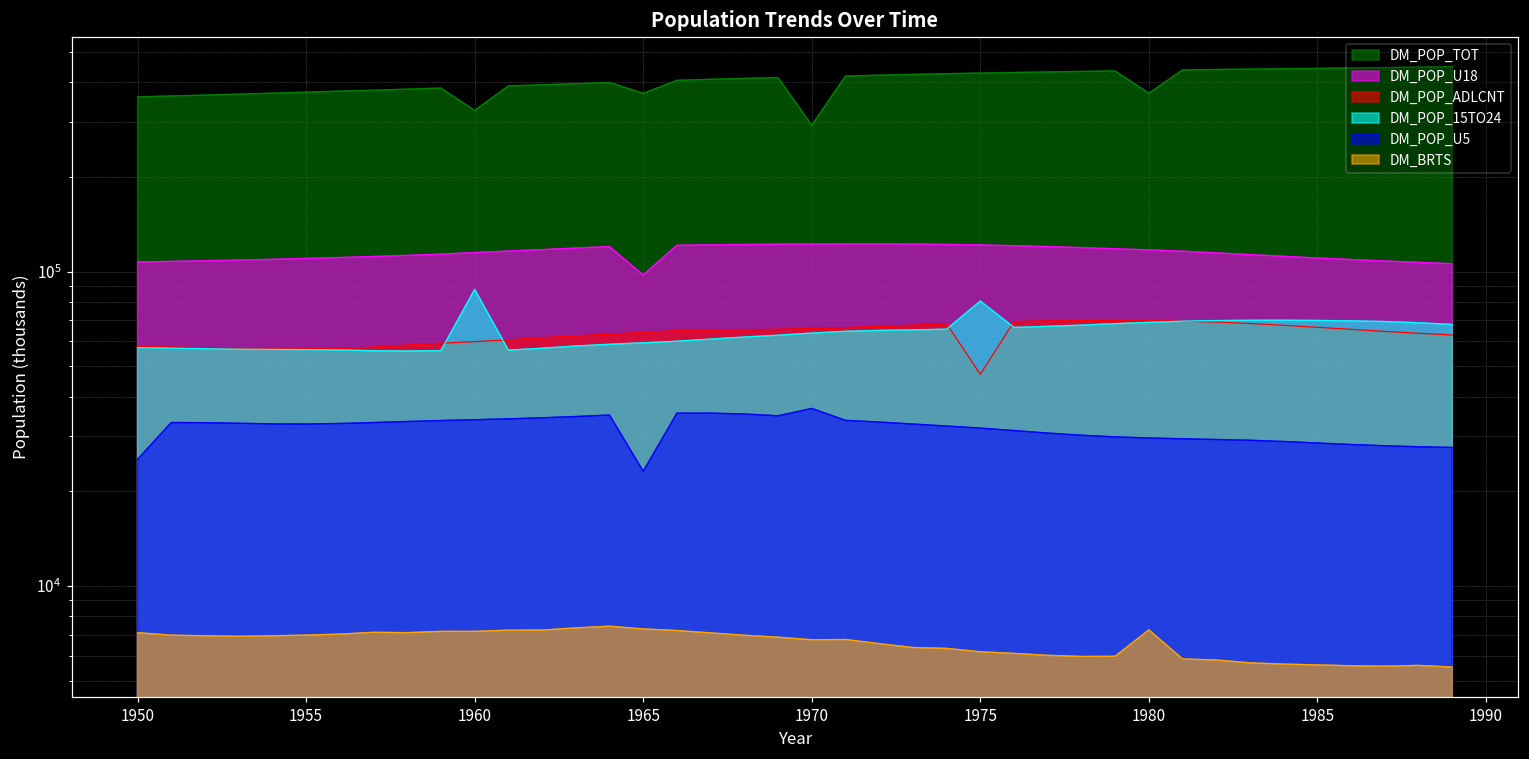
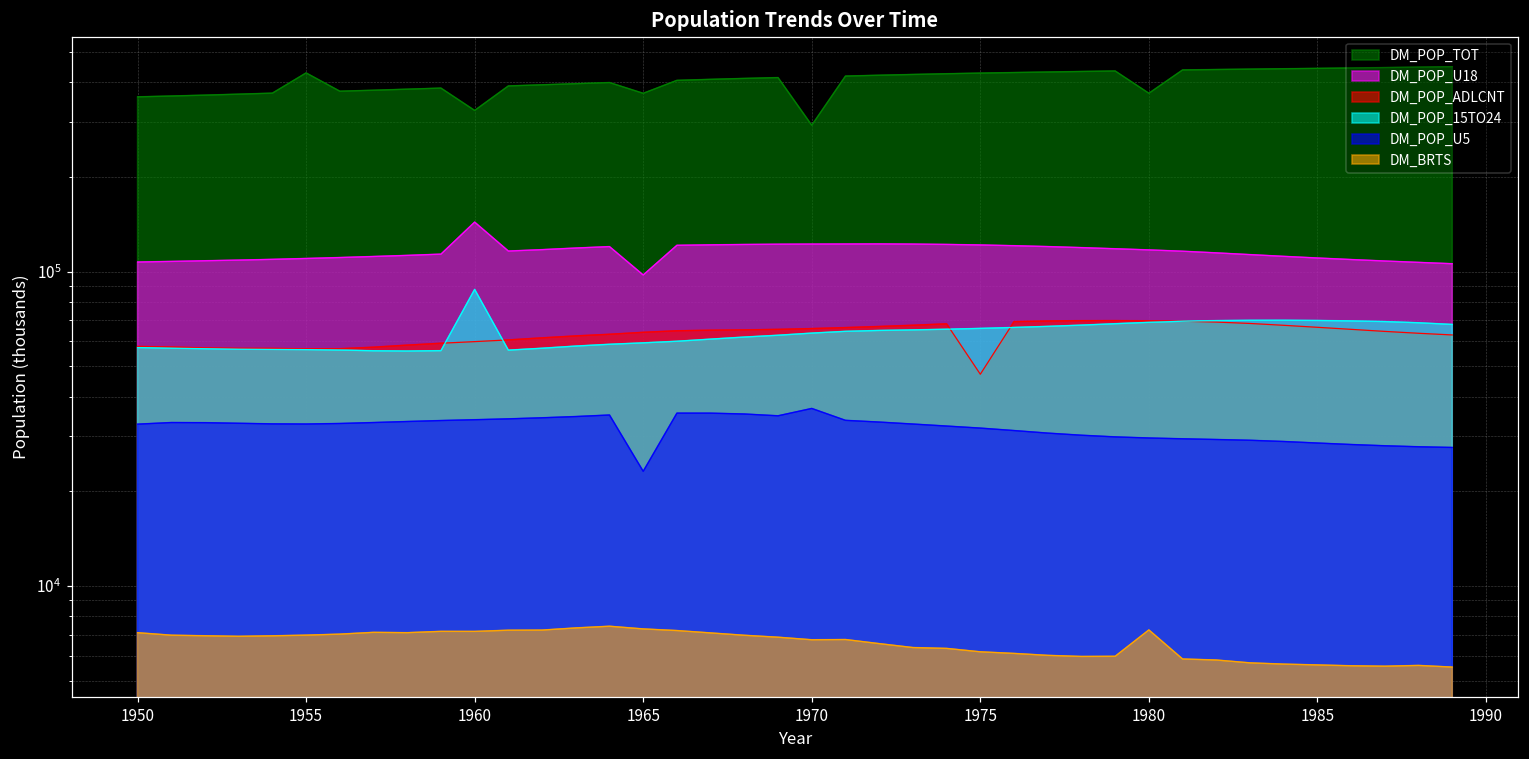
DM_POP_U5, 1950: 25000 -> 33000
DM_POP_TOT, 1955: 370000 -> 430000
DM_POP_U18, 1960: 115000 -> 140000
DM_POP_15TO24, 1975: 81000 -> 66000
